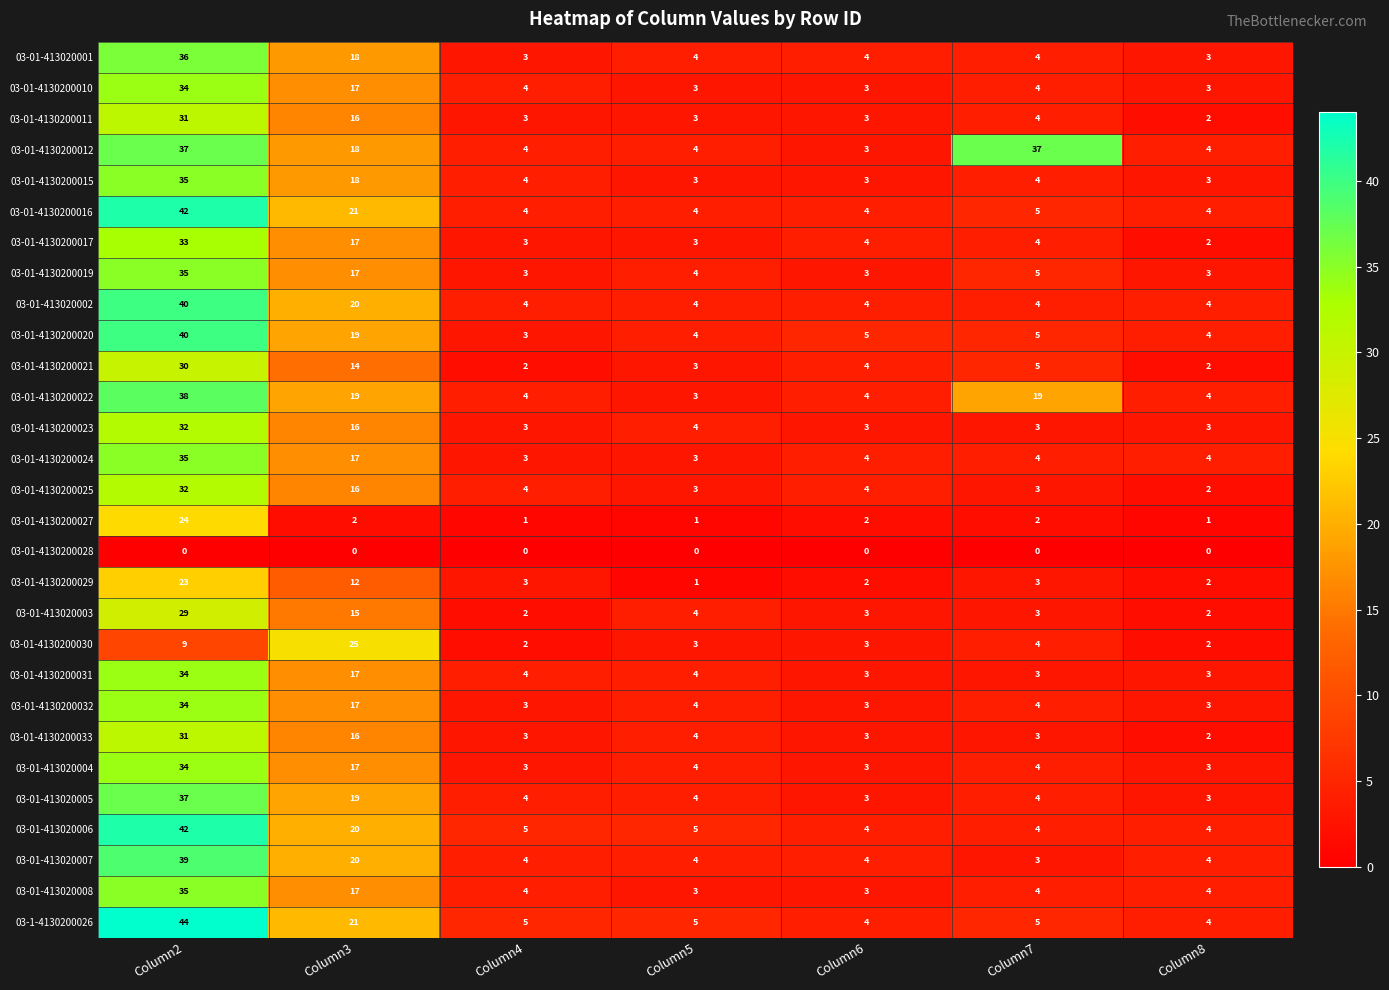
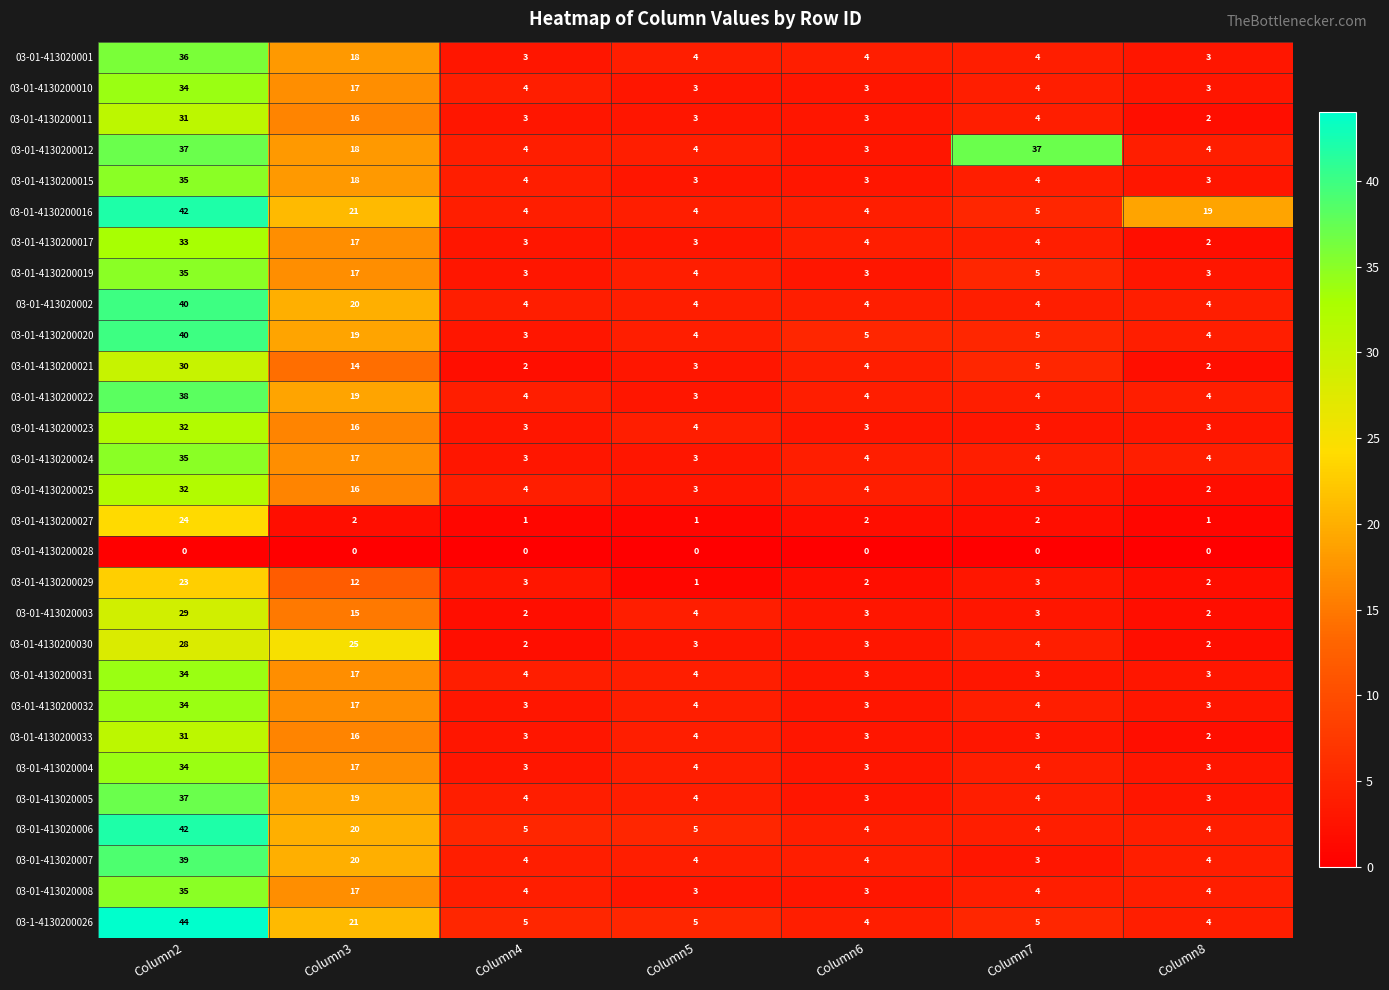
03-01-4130200016, Column8: 4 -> 19
03-01-4130200022, Column7: 19 -> 4
03-01-4130200030, Column2: 9 -> 28
